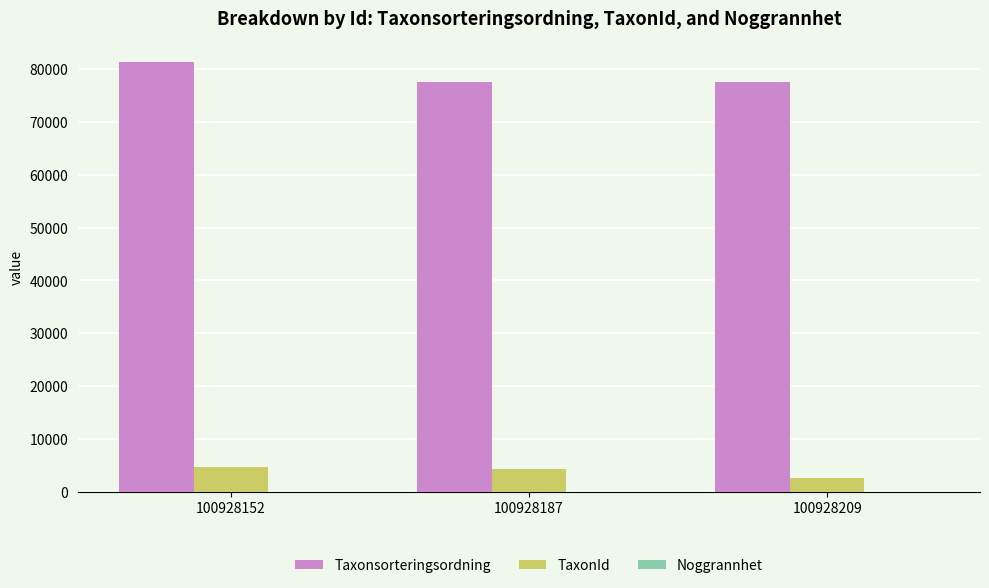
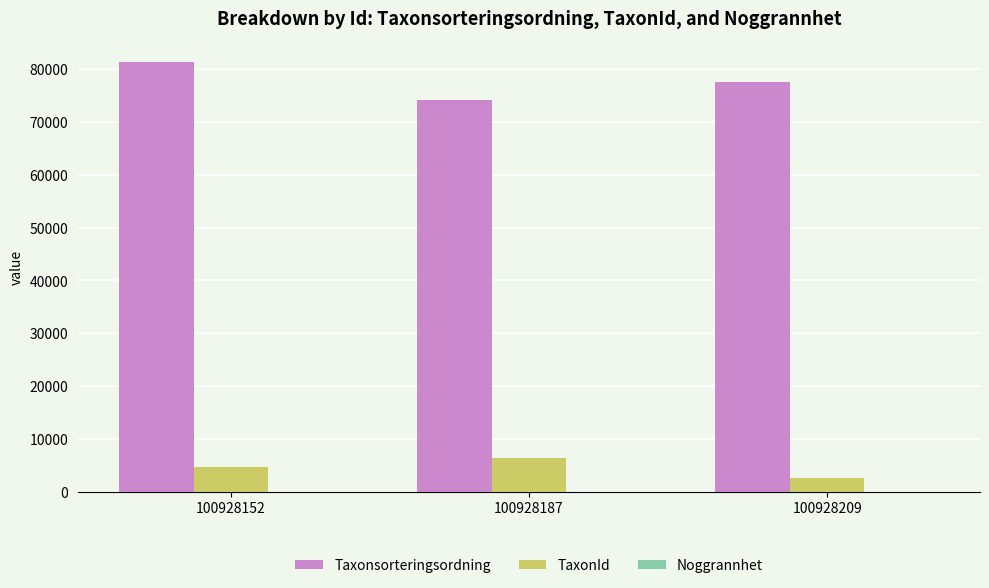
Taxonsorteringsordning, 100928187: 78000 -> 74000
TaxonId, 100928187: 4000 -> 6000
